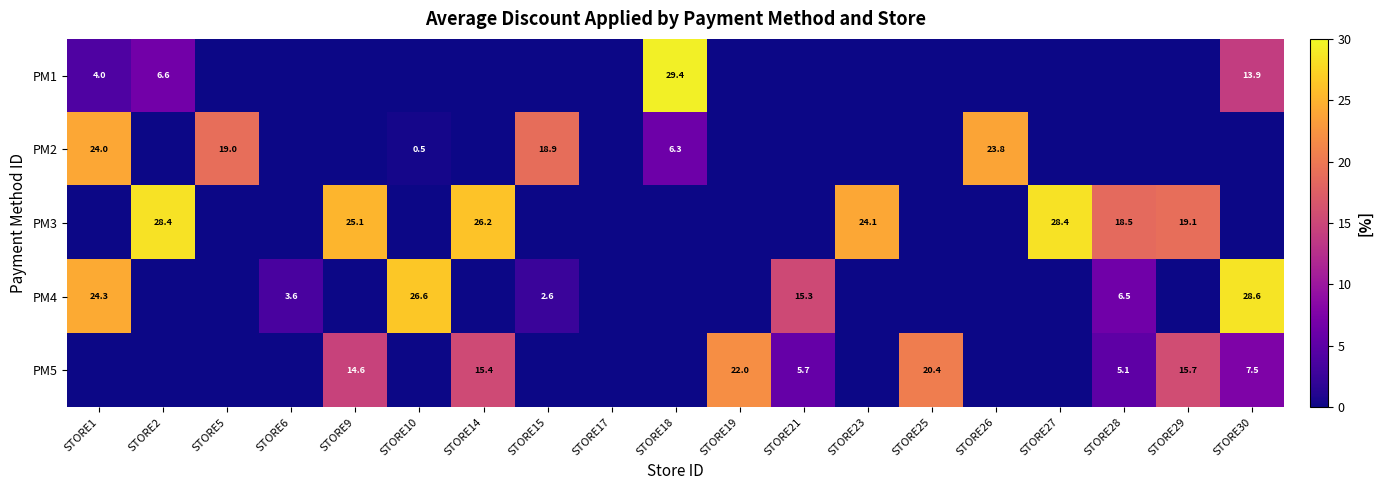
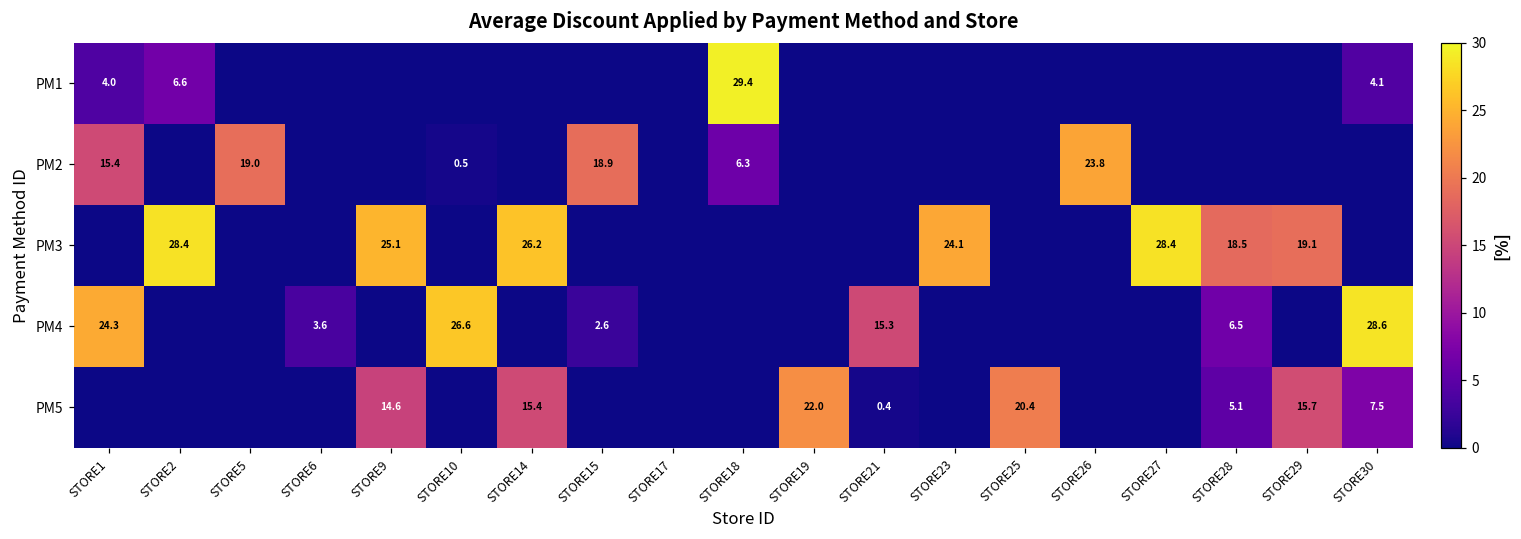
PM1, STORE30: 13.9 -> 4.1
PM2, STORE1: 24.0 -> 15.4
PM5, STORE21: 5.7 -> 0.4
